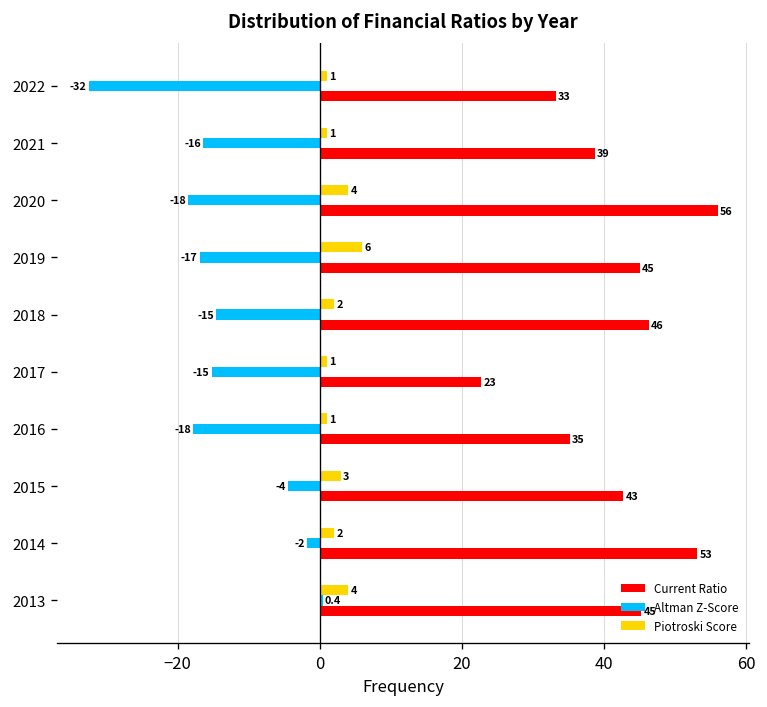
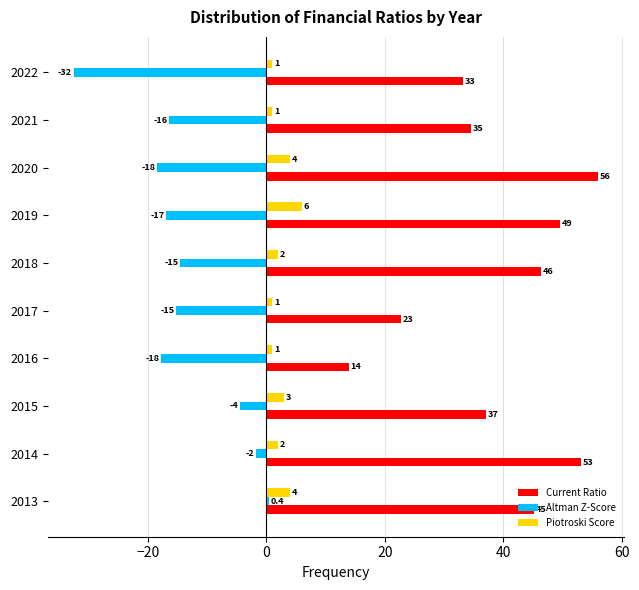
Current Ratio, 2021: 39 -> 35
Current Ratio, 2019: 45 -> 49
Current Ratio, 2016: 35 -> 14
Current Ratio, 2015: 43 -> 37
